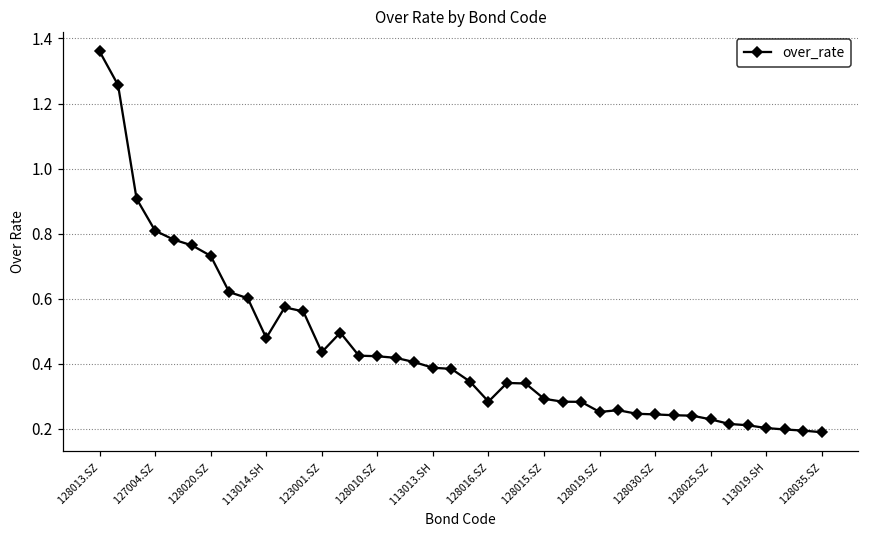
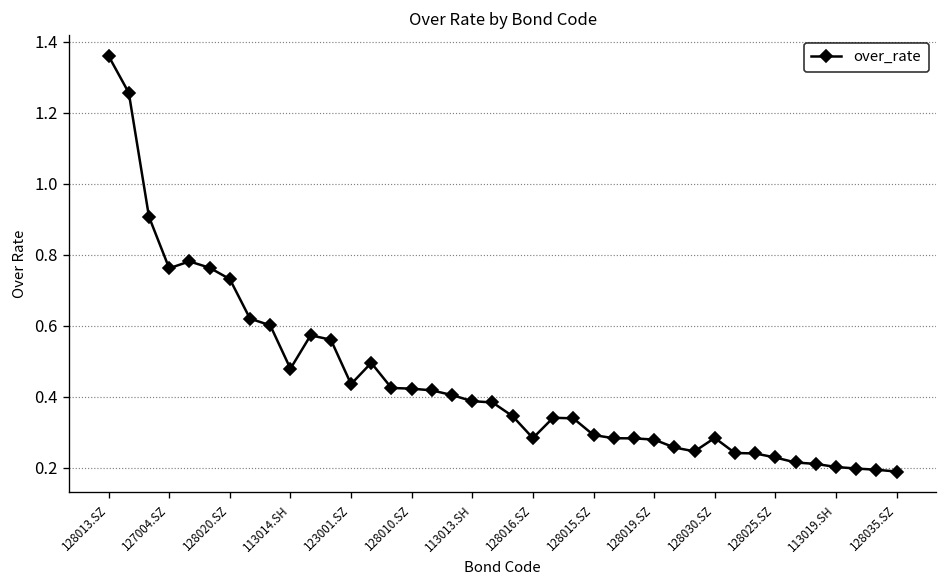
127004.SZ: 0.81 -> 0.76
128019.SZ: 0.25 -> 0.28
128030.SZ: 0.24 -> 0.28
